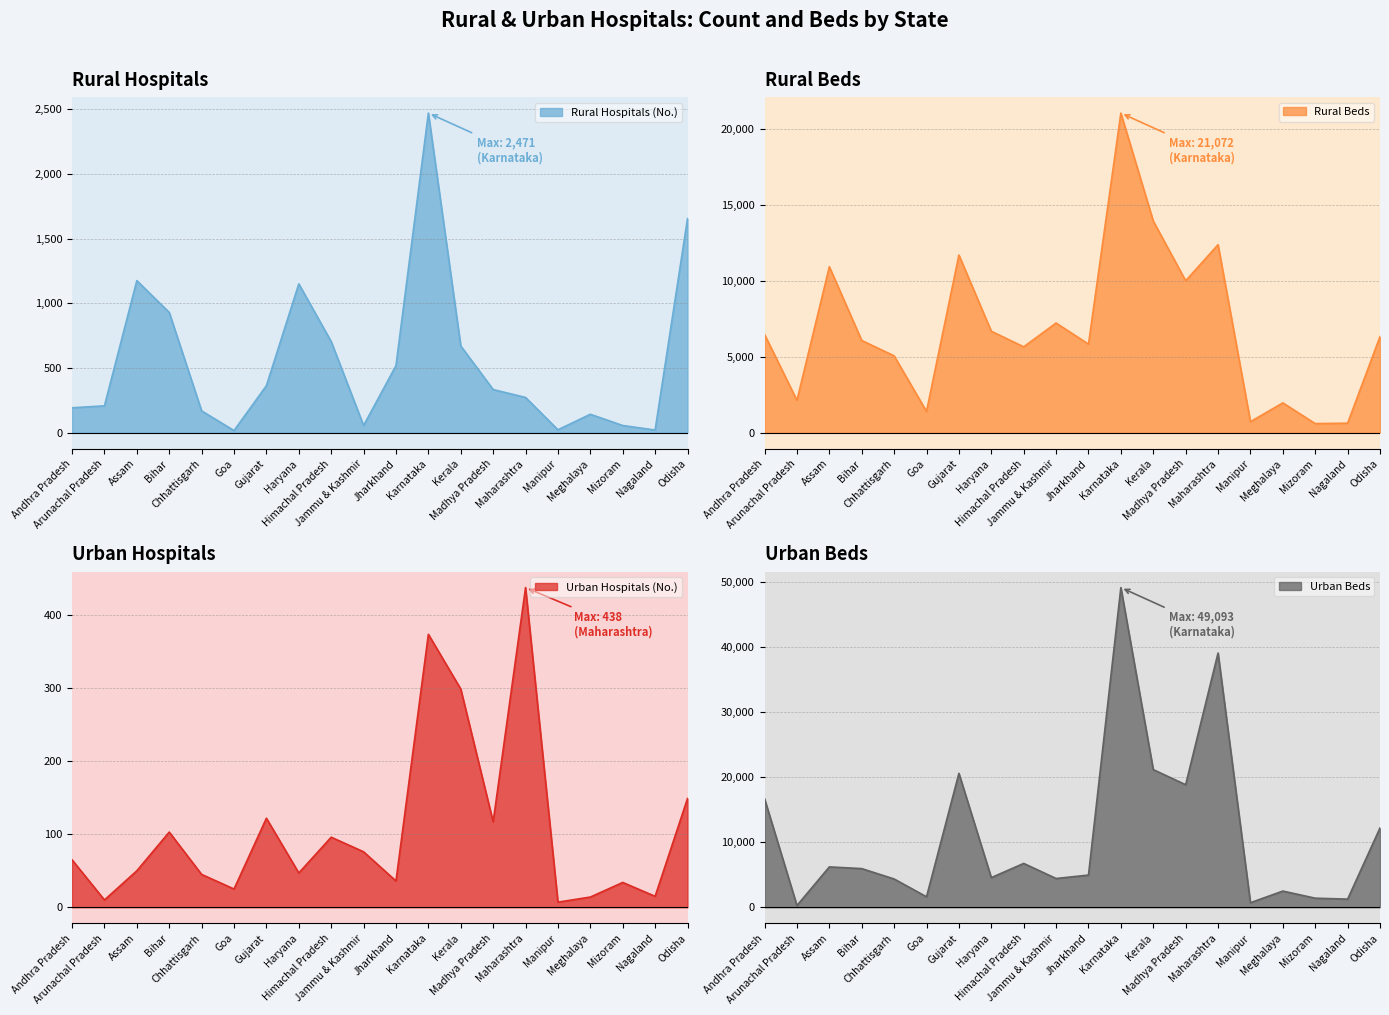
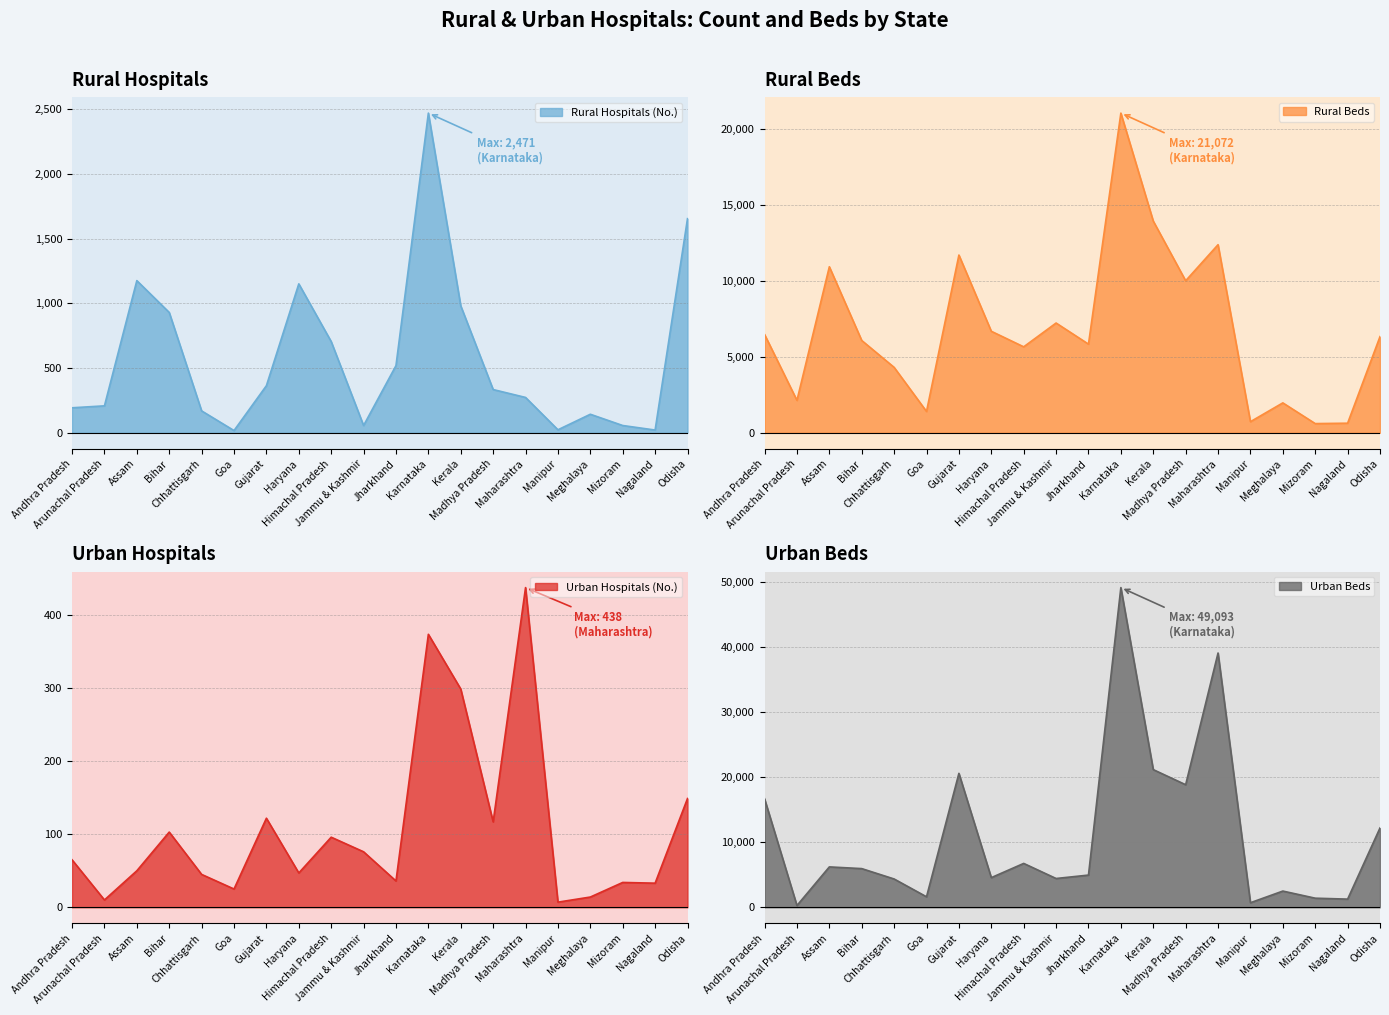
Rural Hospitals, Kerala: 670 -> 980
Rural Beds, Chhattisgarh: 5,100 -> 4,300
Urban Hospitals, Nagaland: 20 -> 30
